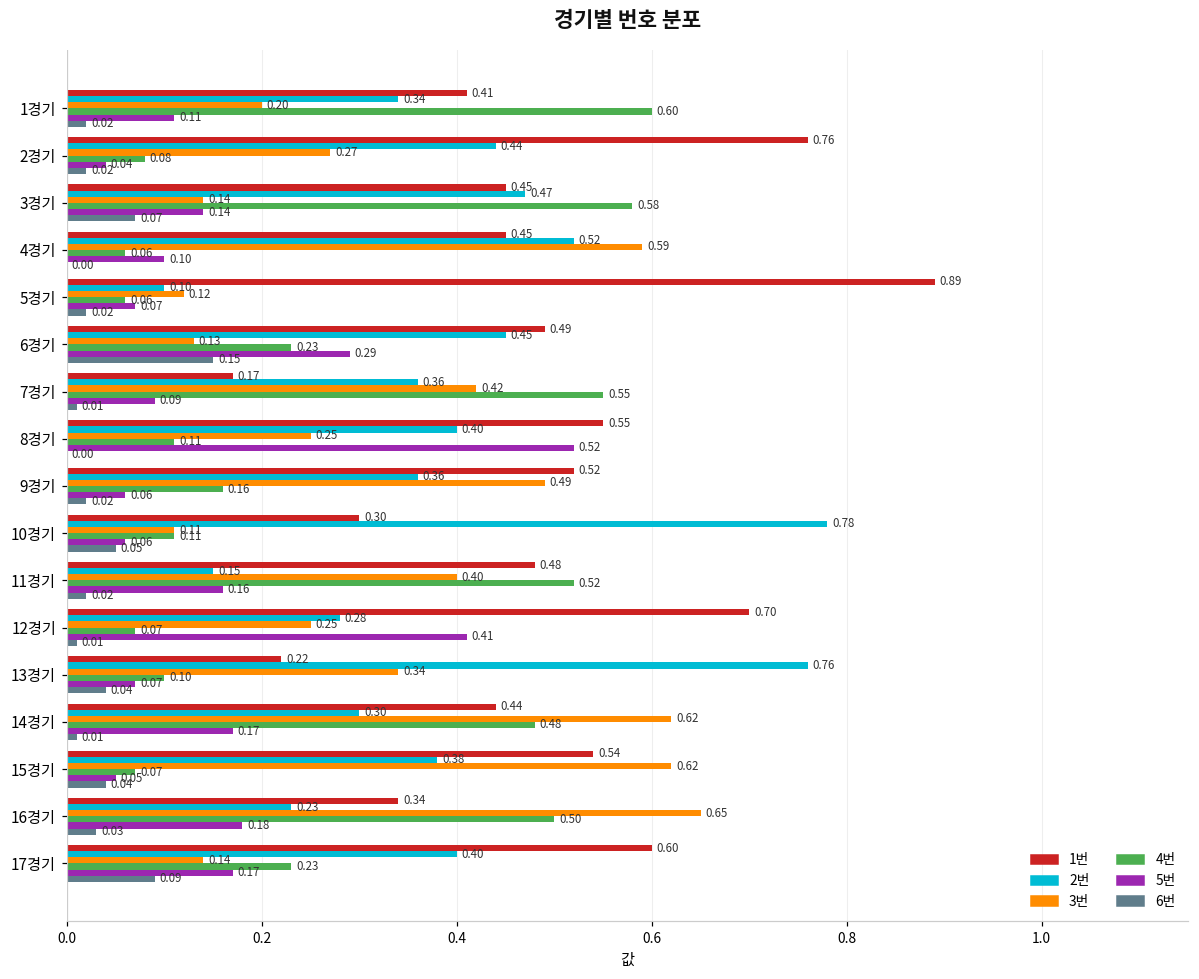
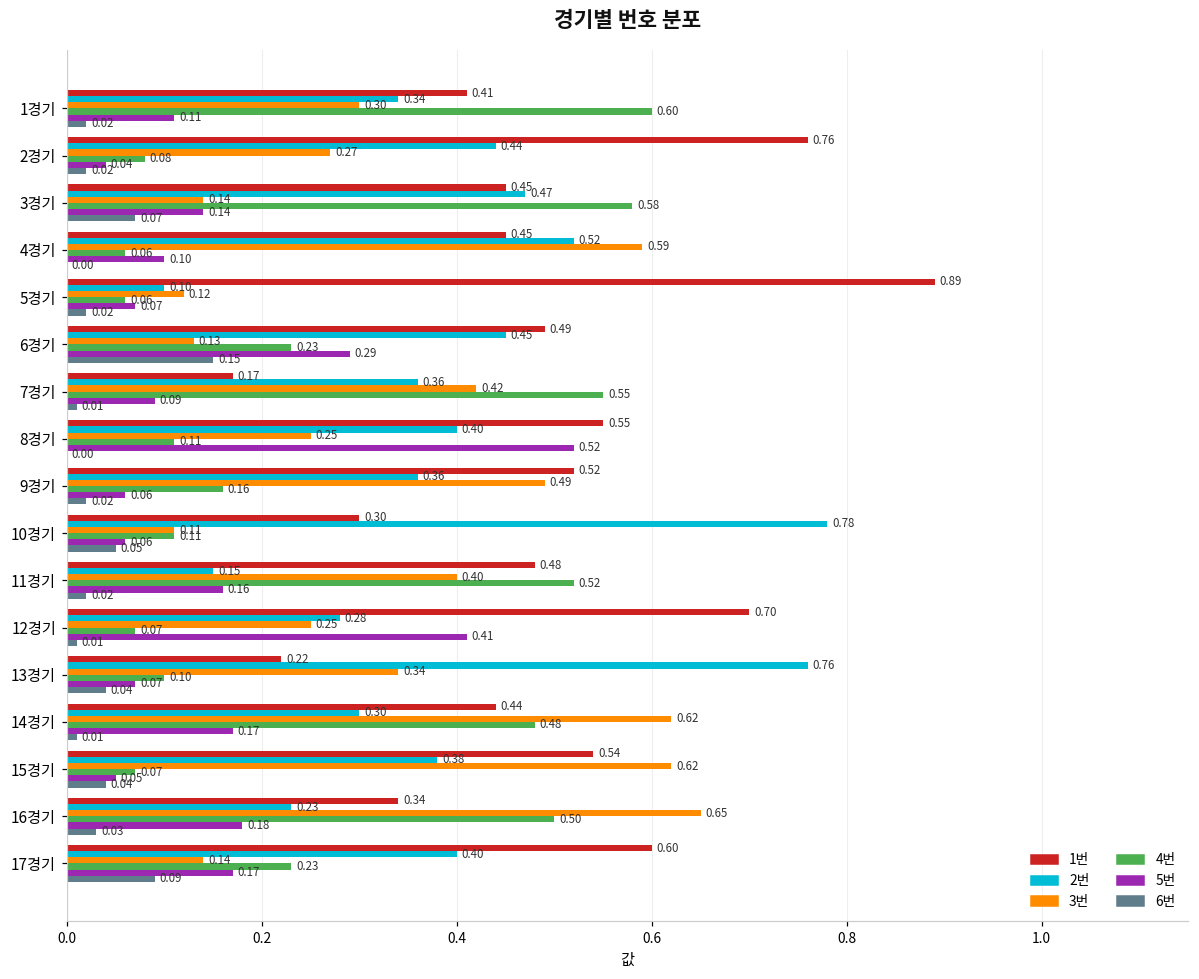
3번, 1경기: 0.20 -> 0.30
